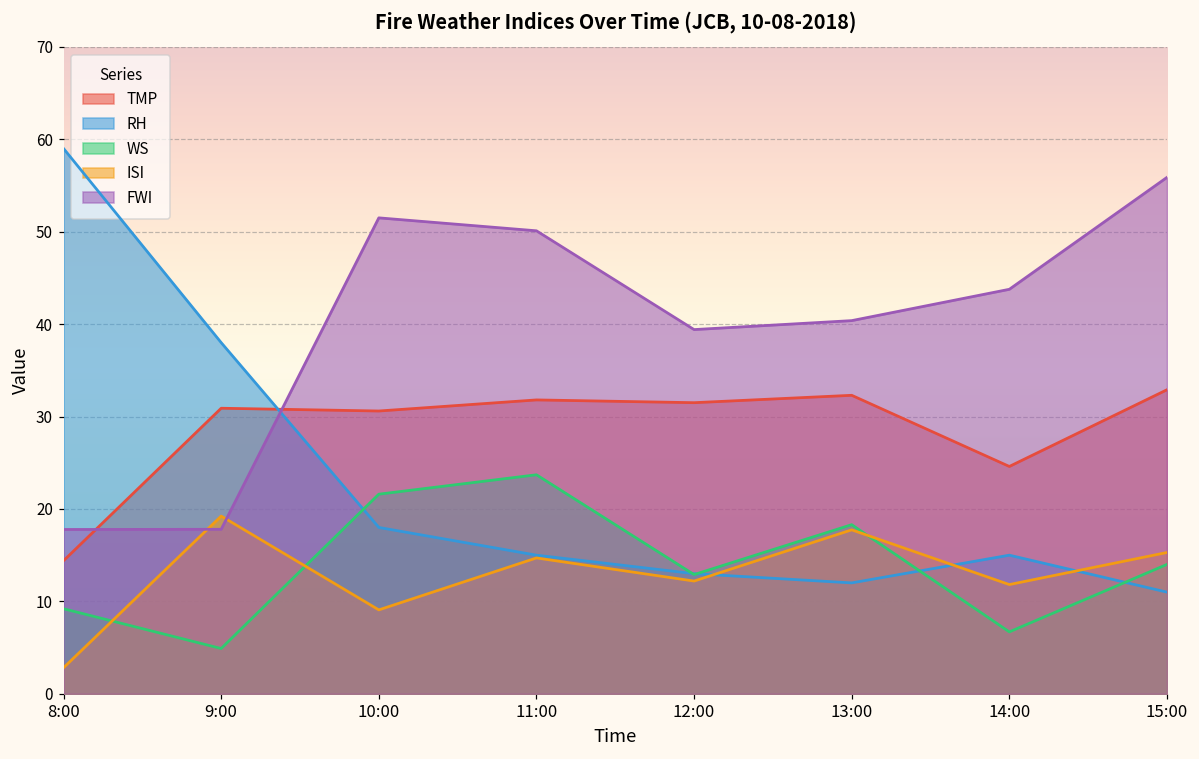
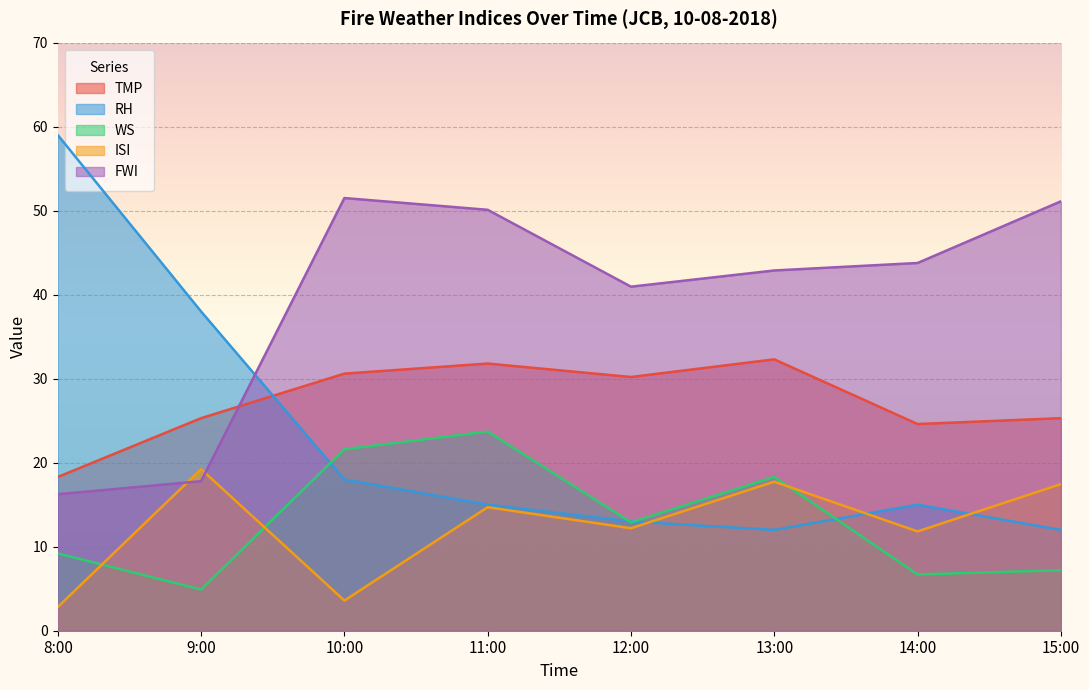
TMP, 8:00: 14 -> 18
FWI, 8:00: 18 -> 16
TMP, 9:00: 31 -> 25
ISI, 10:00: 9 -> 4
TMP, 12:00: 32 -> 30
FWI, 12:00: 39 -> 41
FWI, 13:00: 40 -> 43
TMP, 15:00: 33 -> 25
RH, 15:00: 11 -> 12
WS, 15:00: 14 -> 7
ISI, 15:00: 15 -> 17
FWI, 15:00: 56 -> 51
